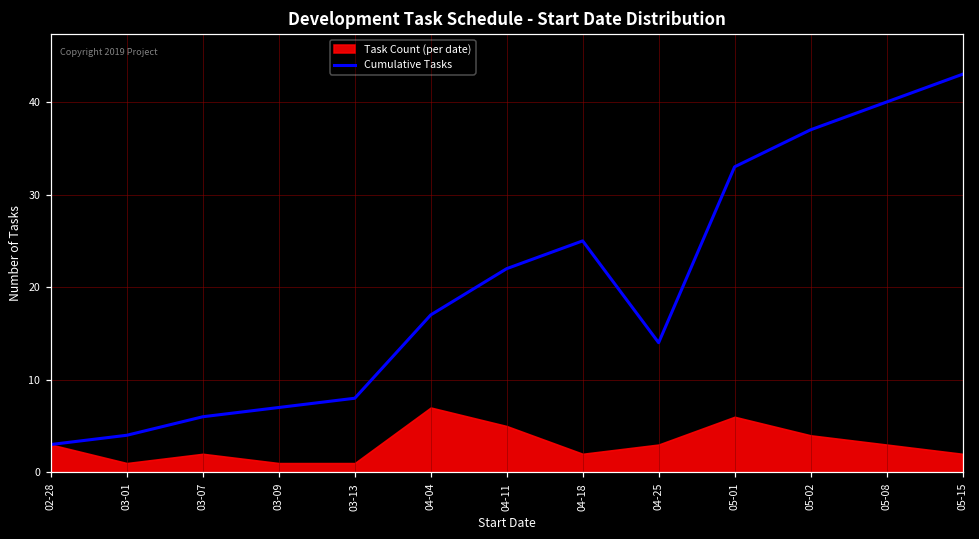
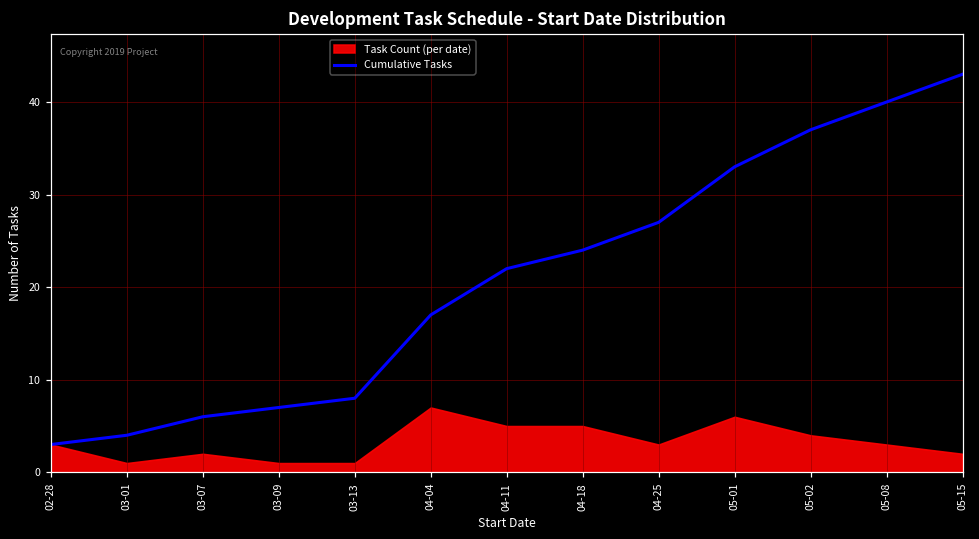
Cumulative Tasks, 04-18: 25 -> 24
Task Count (per date), 04-18: 2 -> 5
Cumulative Tasks, 04-25: 14 -> 27
